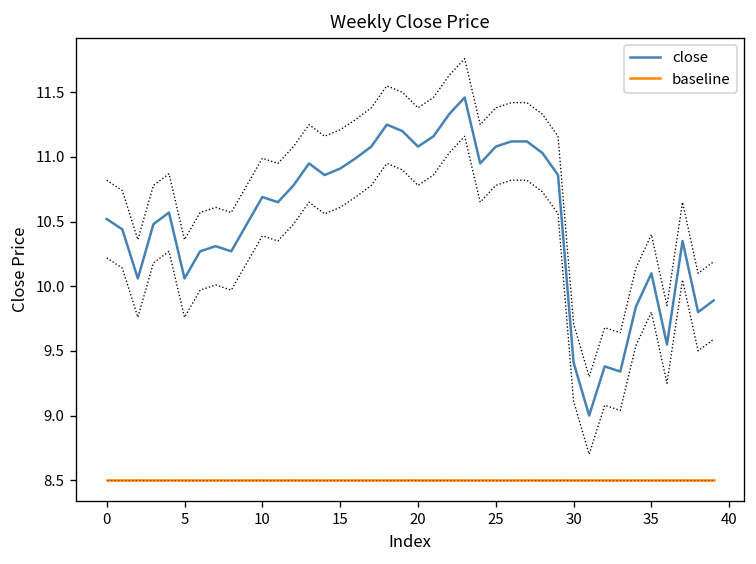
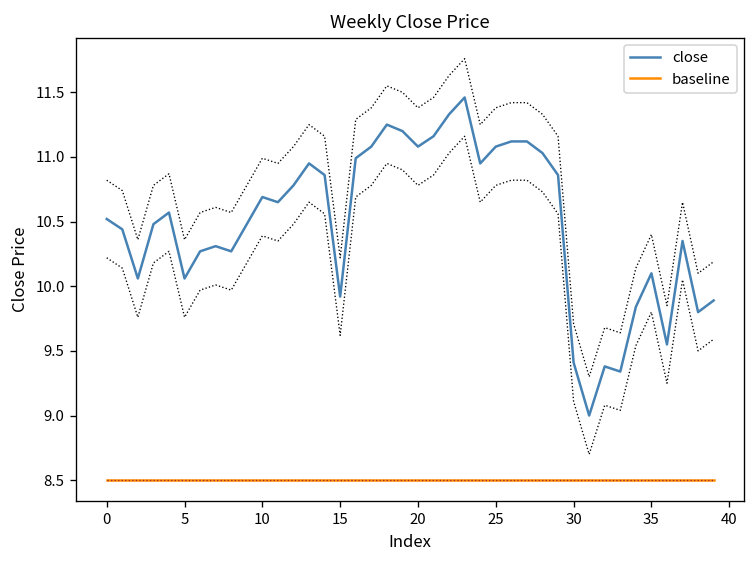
close, 15: 10.91 -> 9.92
